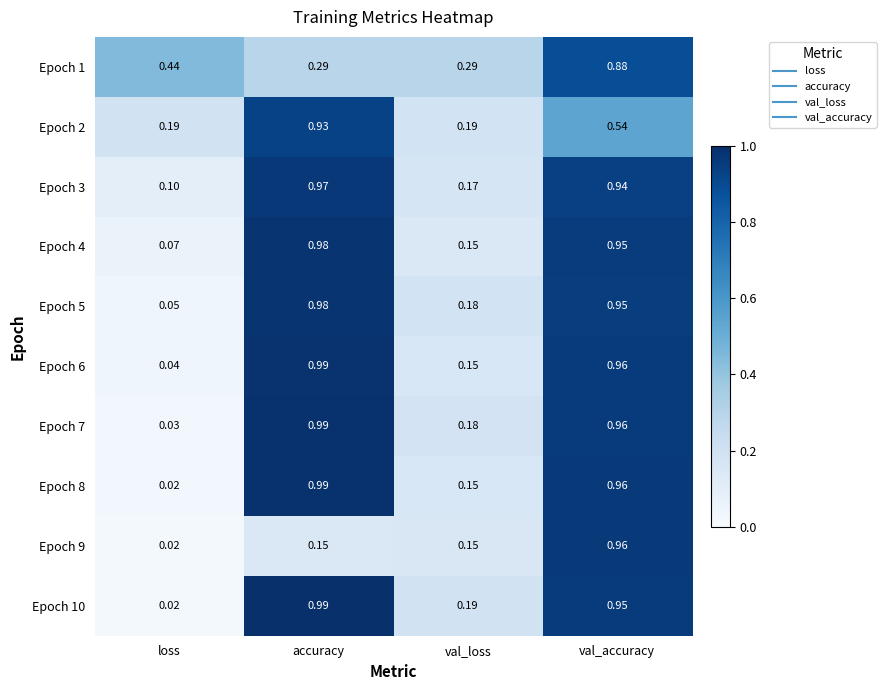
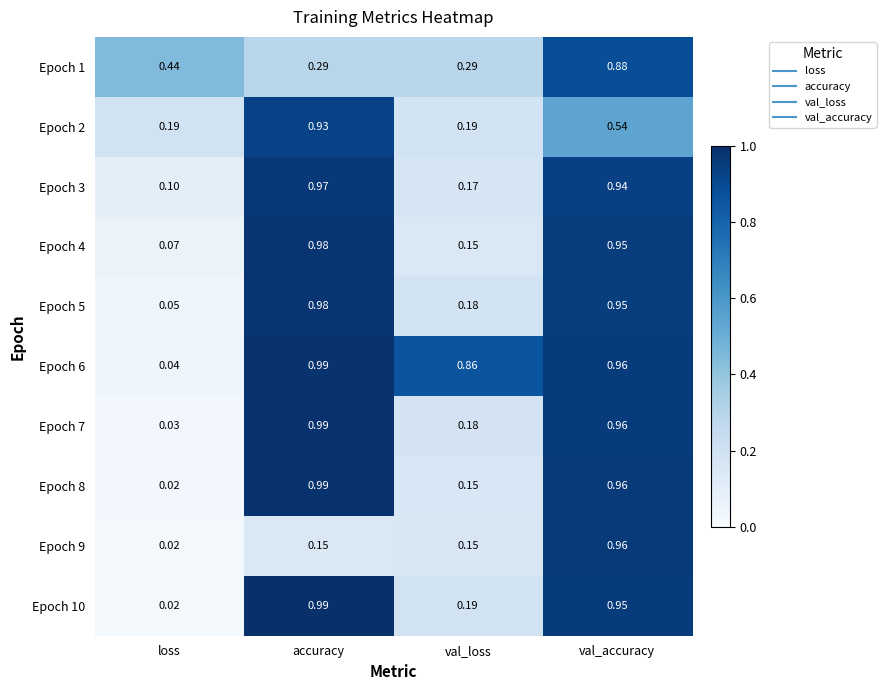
Epoch 6, val_loss: 0.15 -> 0.86
